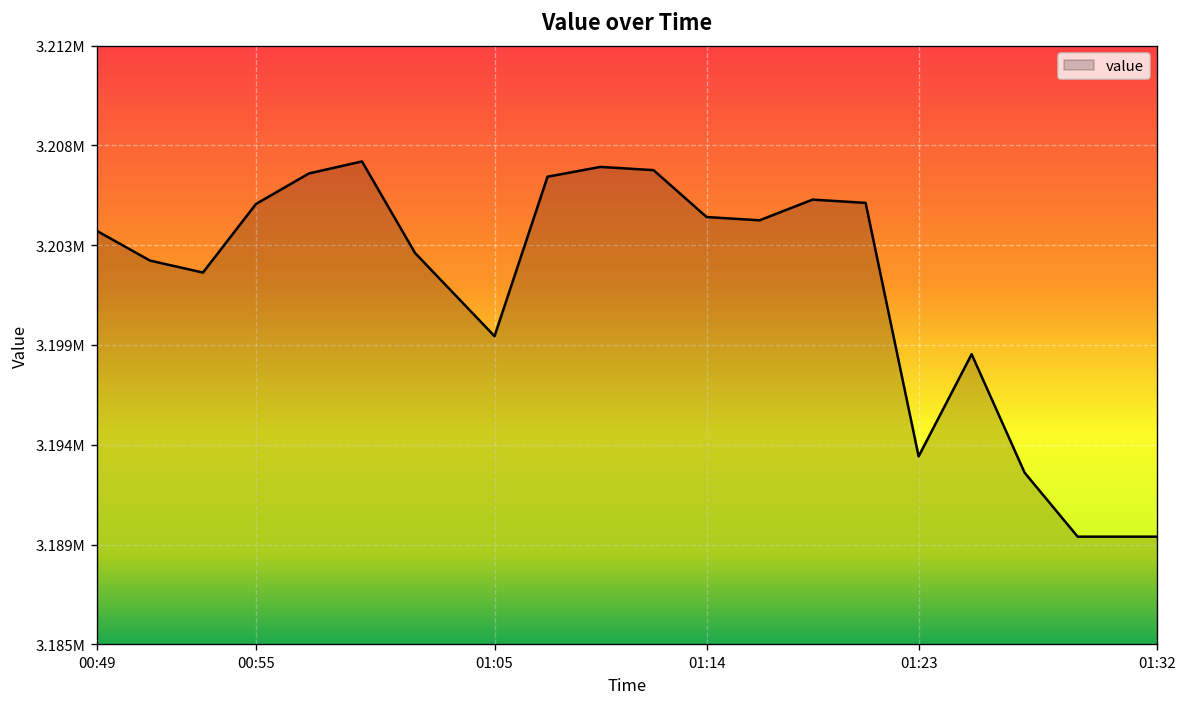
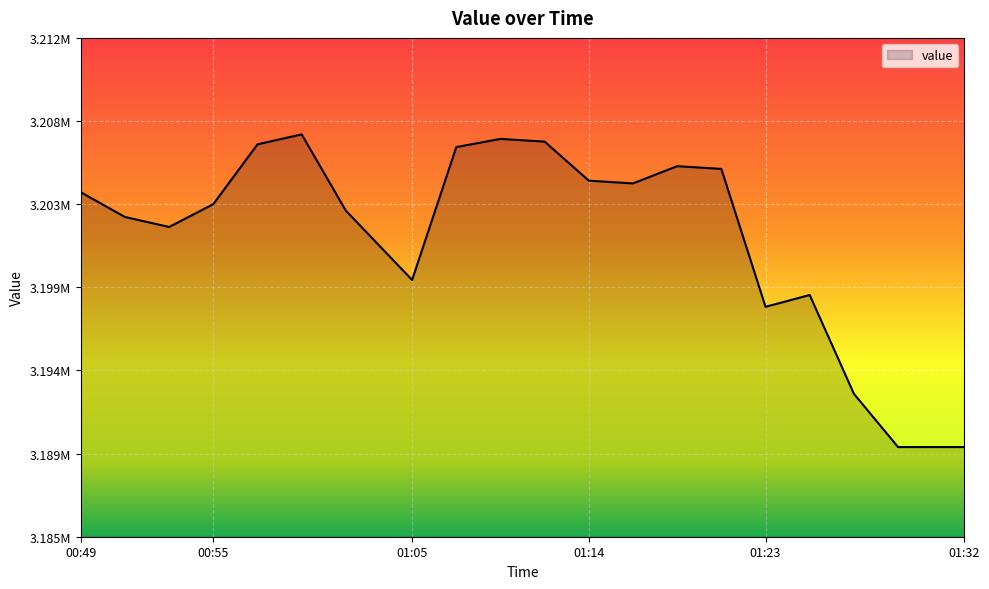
00:55: 3204900 -> 3203000
01:23: 3193500 -> 3197400
